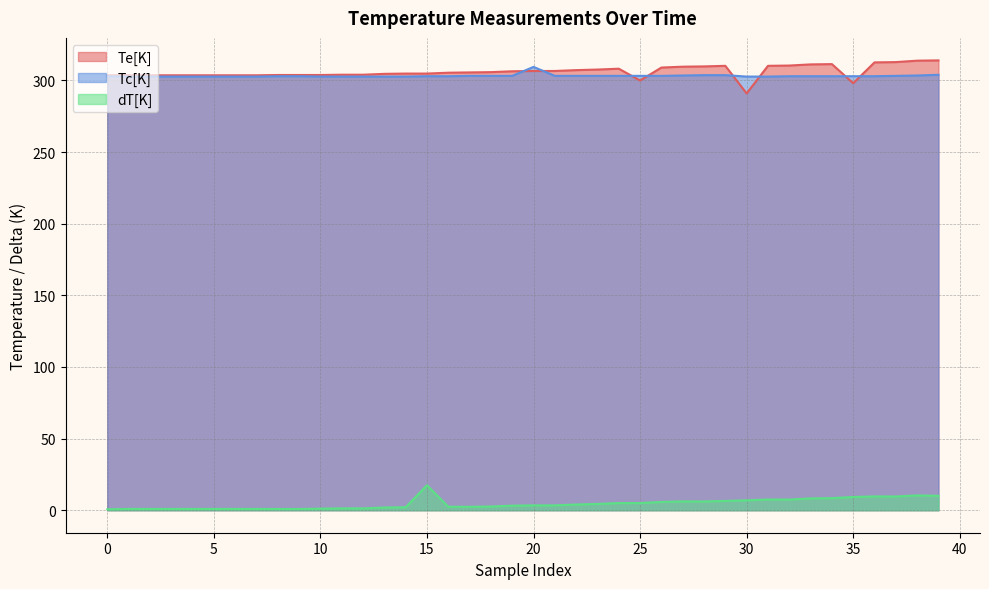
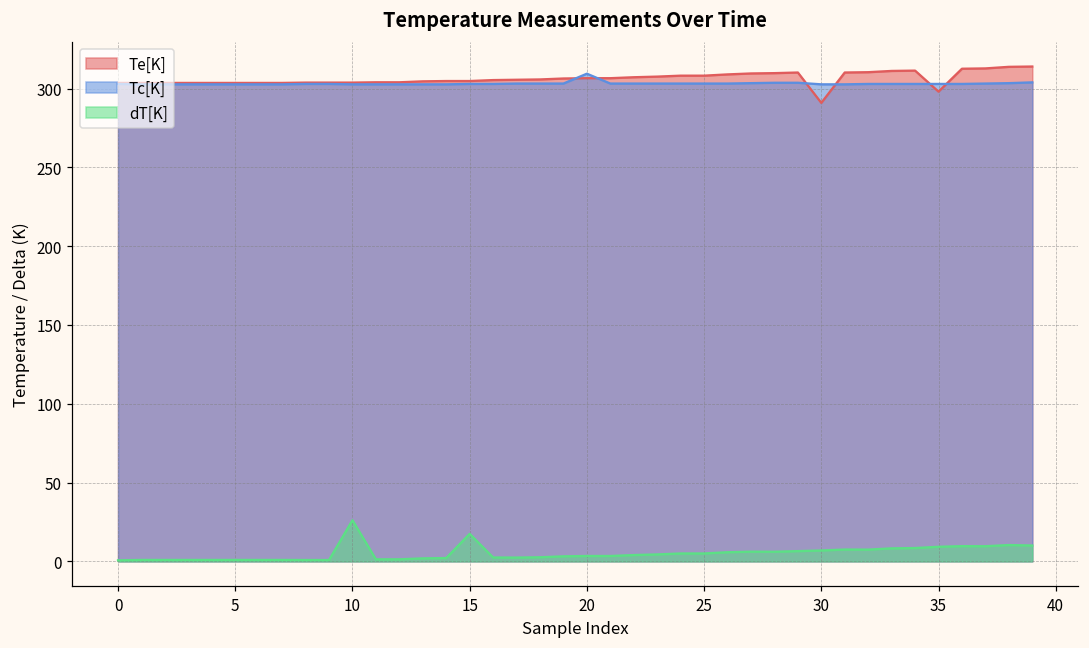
dT[K], 10: 1 -> 26
Te[K], 25: 300 -> 308
